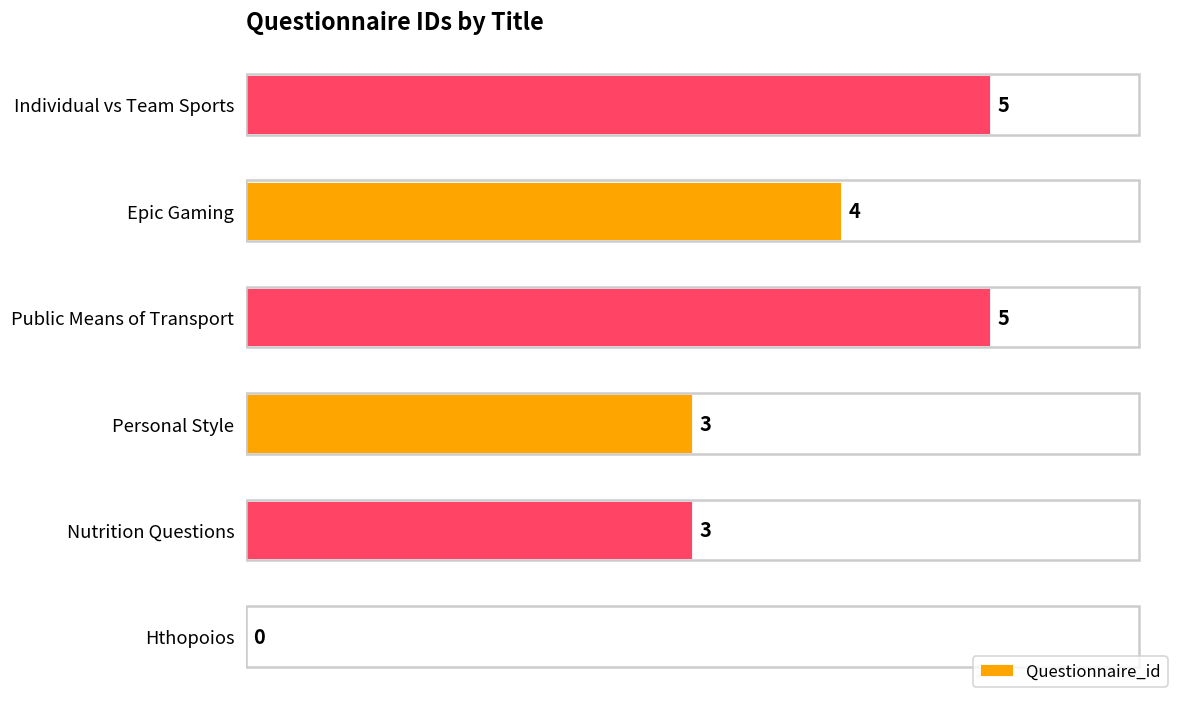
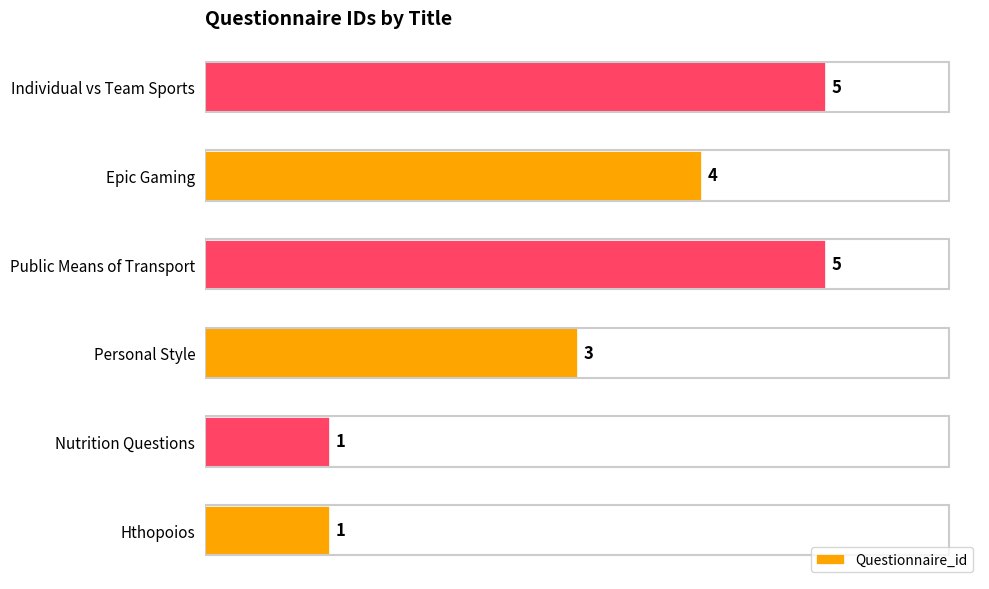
Nutrition Questions: 3 -> 1
Hthopoios: 0 -> 1
